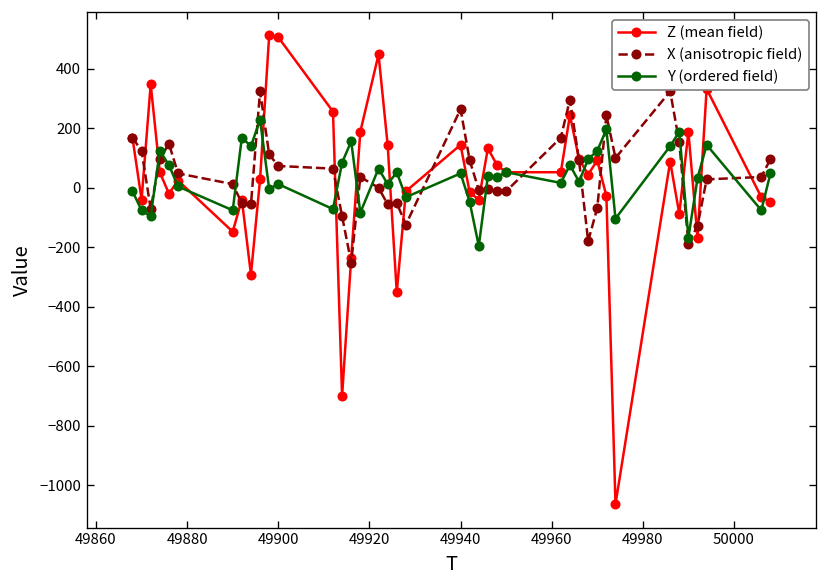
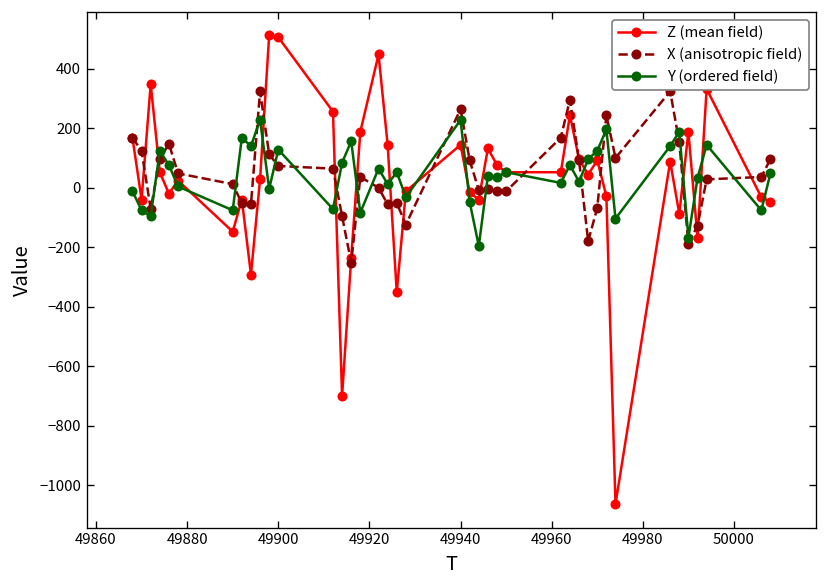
Y (ordered field), 49900: 10 -> 130
Y (ordered field), 49940: 50 -> 230
